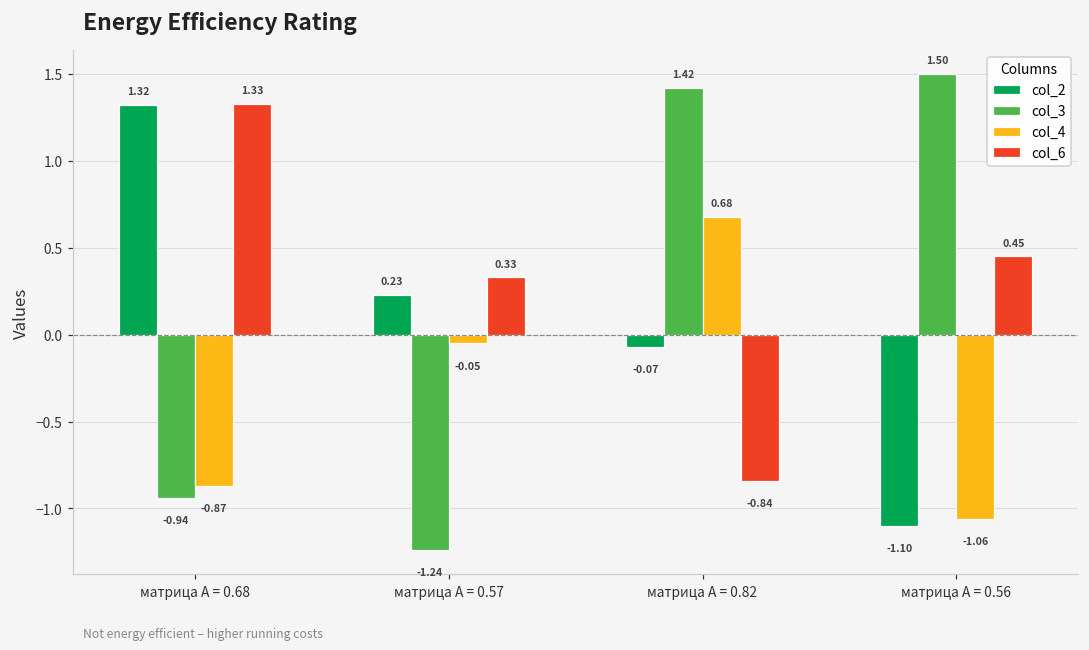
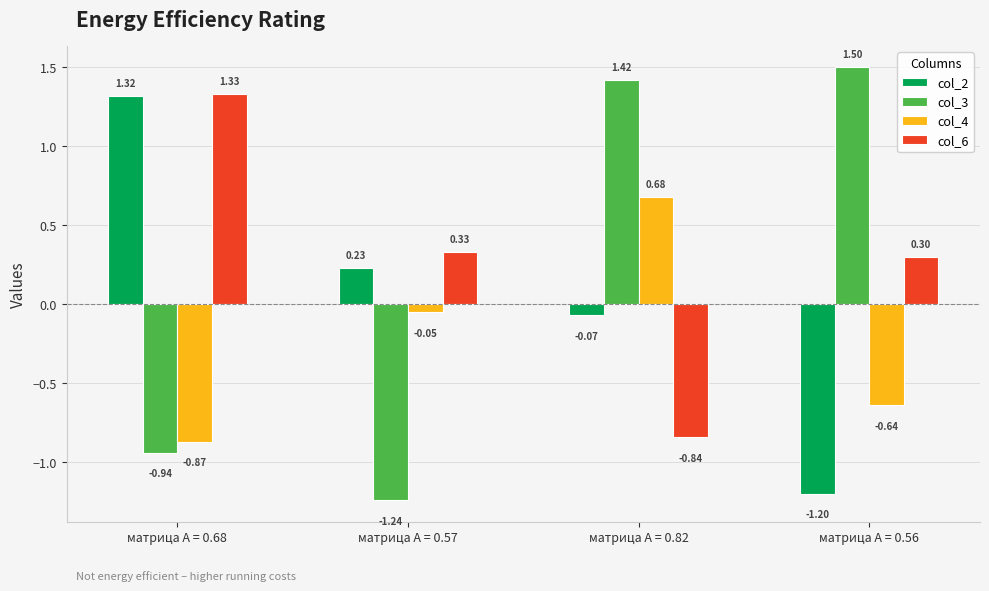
col_2, матрица А = 0.56: -1.10 -> -1.20
col_4, матрица А = 0.56: -1.06 -> -0.64
col_6, матрица А = 0.56: 0.45 -> 0.30
